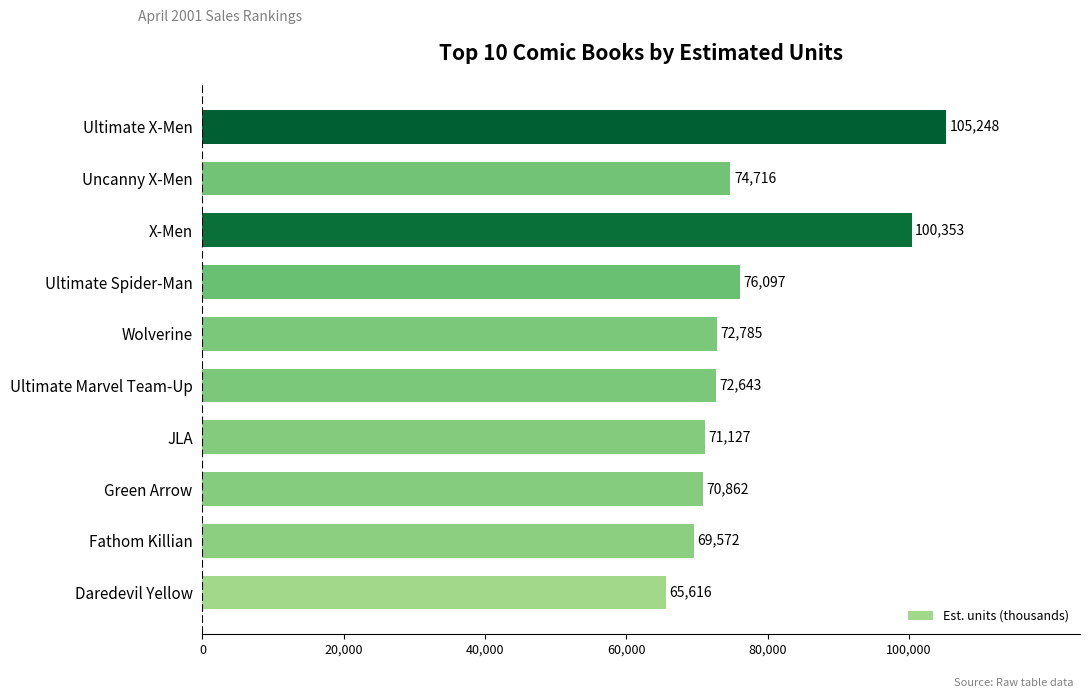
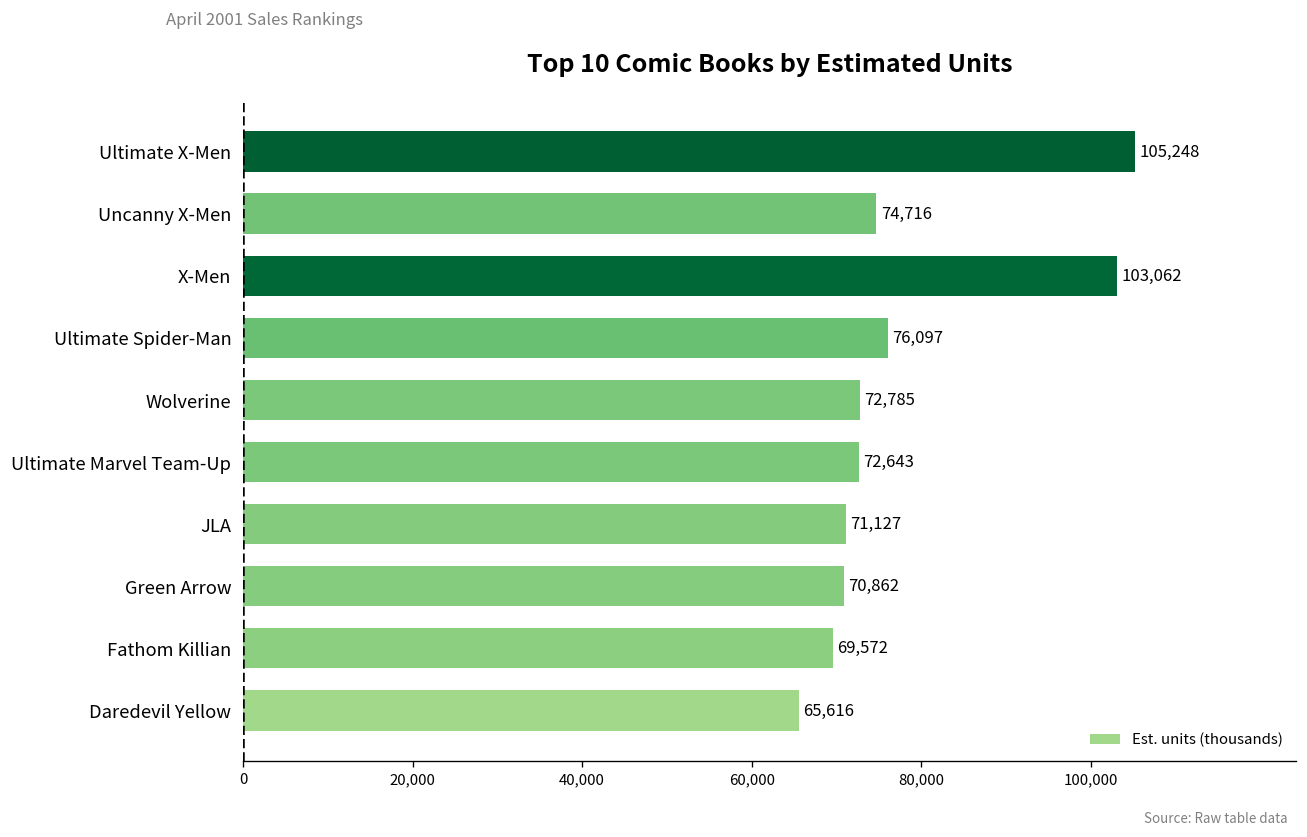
X-Men: 100,353 -> 103,062
